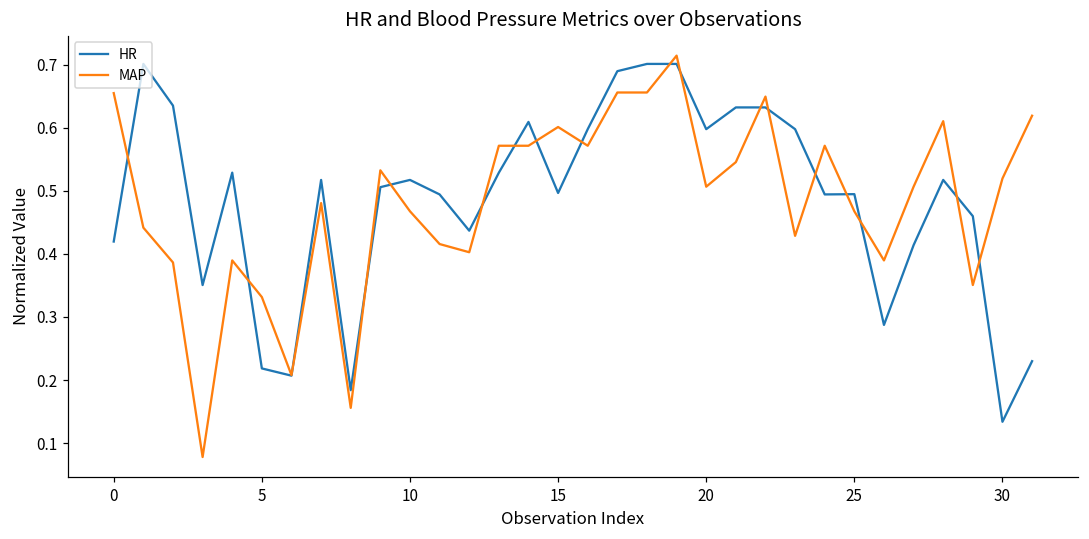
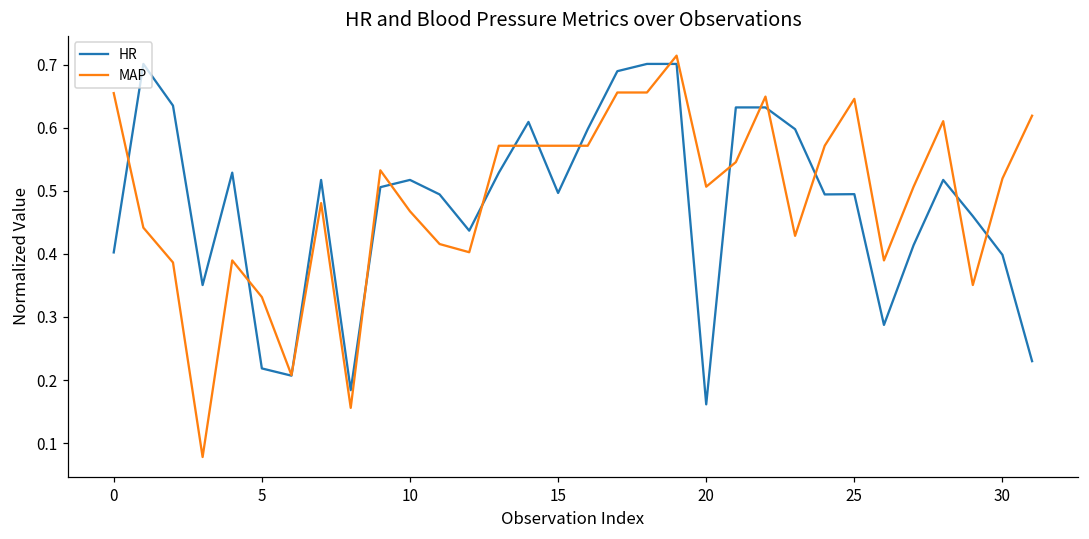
HR, 0: 0.42 -> 0.40
MAP, 15: 0.60 -> 0.57
HR, 20: 0.60 -> 0.16
MAP, 25: 0.47 -> 0.65
HR, 30: 0.13 -> 0.40
